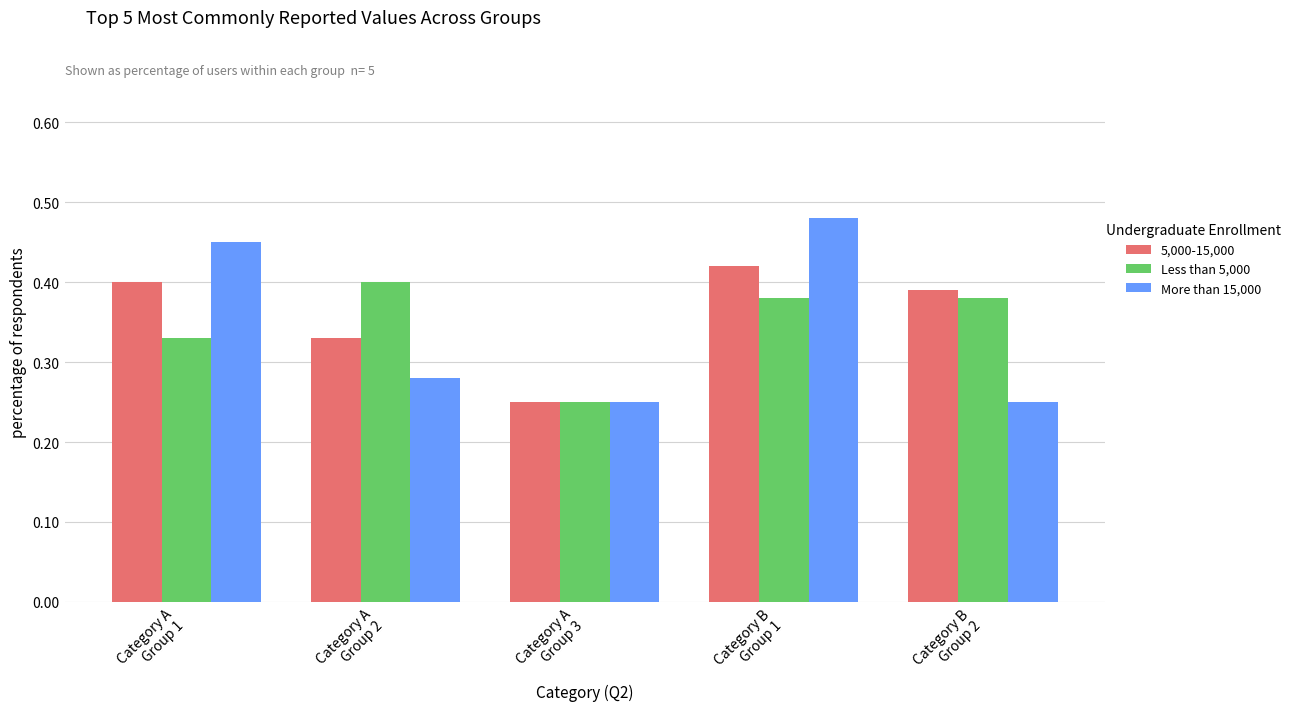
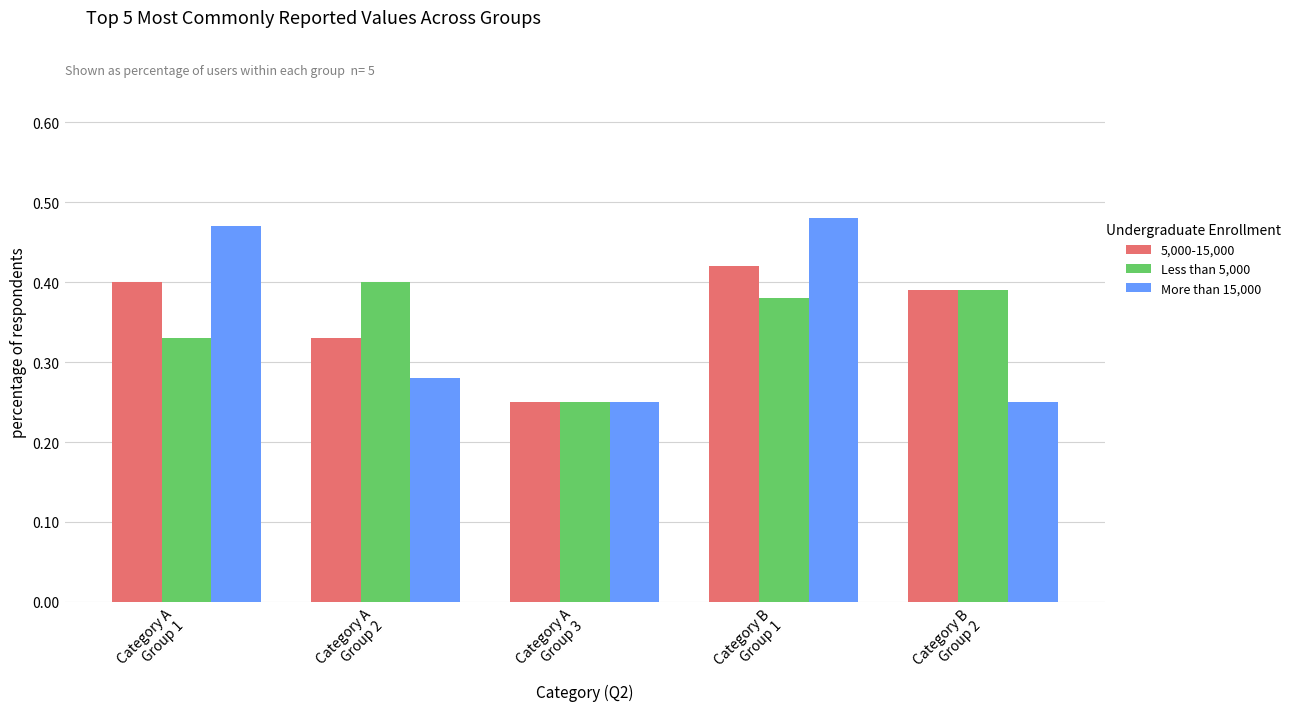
More than 15,000, Category A Group 1: 0.45 -> 0.47
Less than 5,000, Category B Group 2: 0.38 -> 0.39
